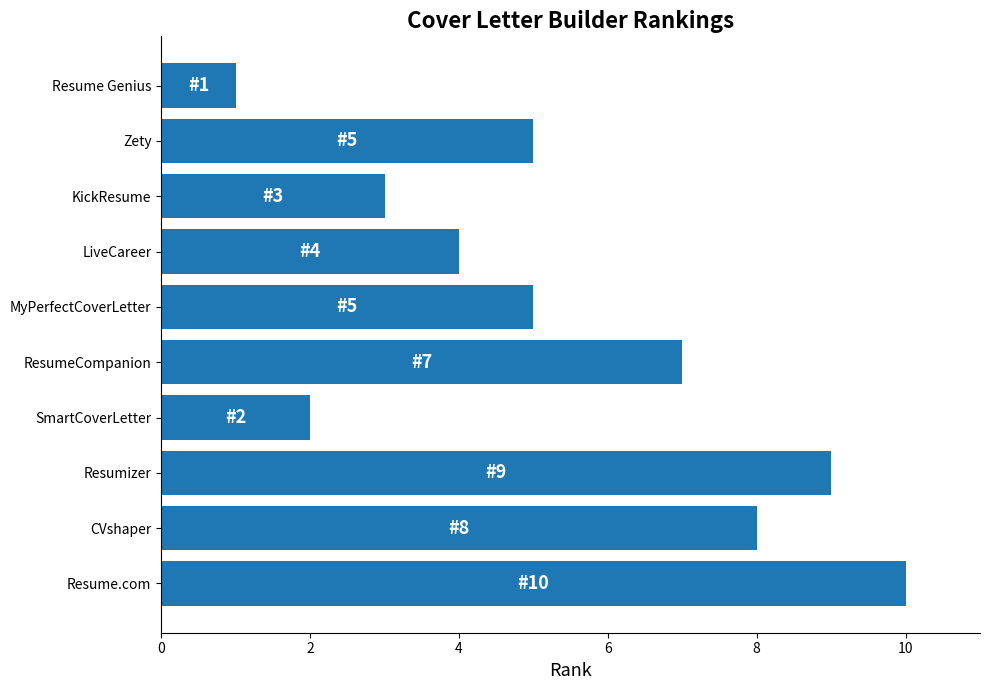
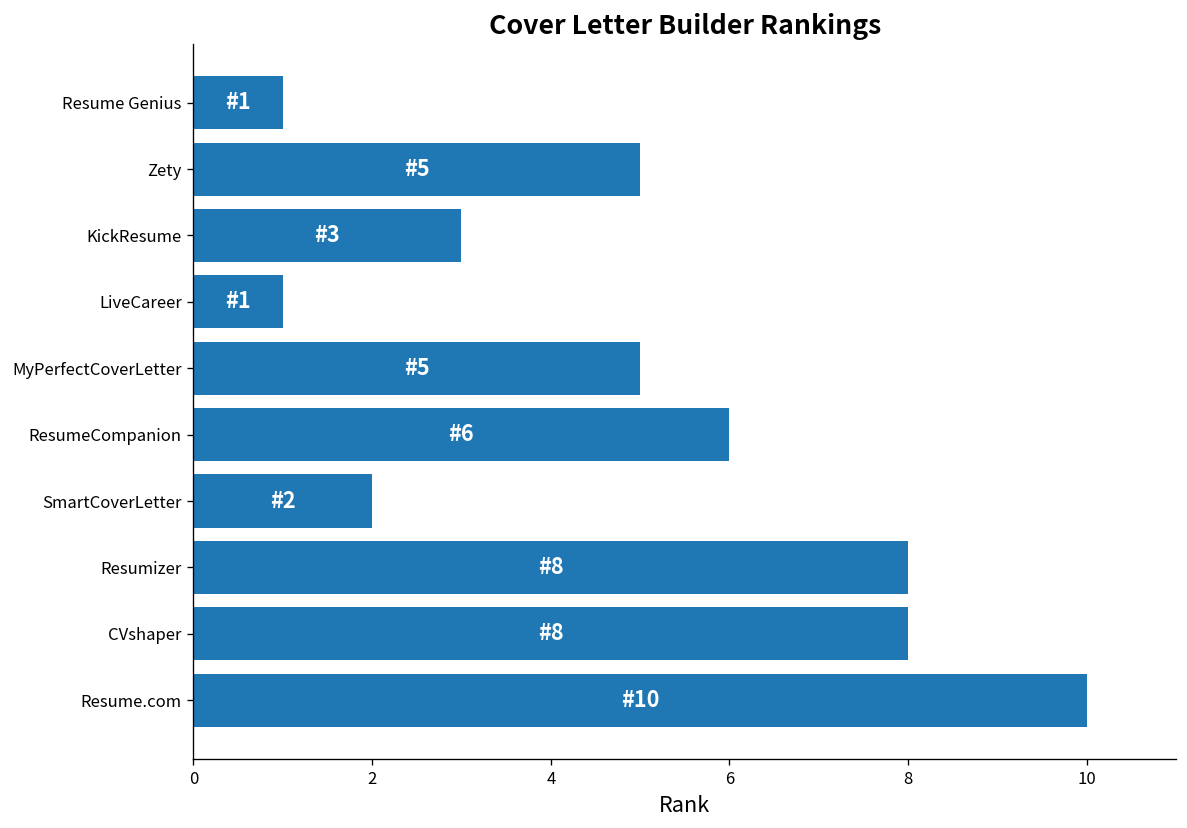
LiveCareer: 4 -> 1
ResumeCompanion: 7 -> 6
Resumizer: 9 -> 8
